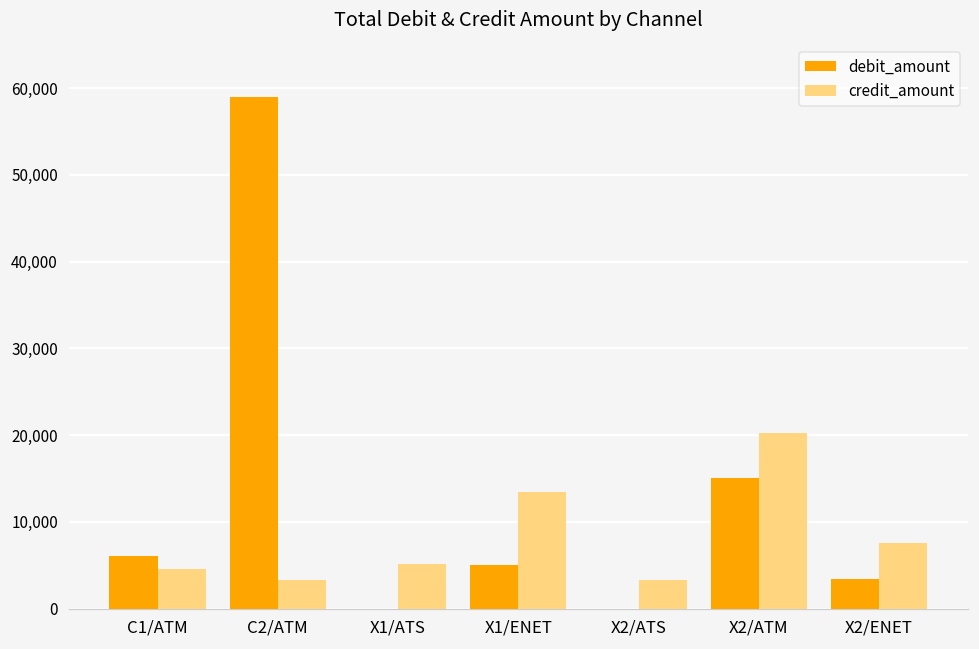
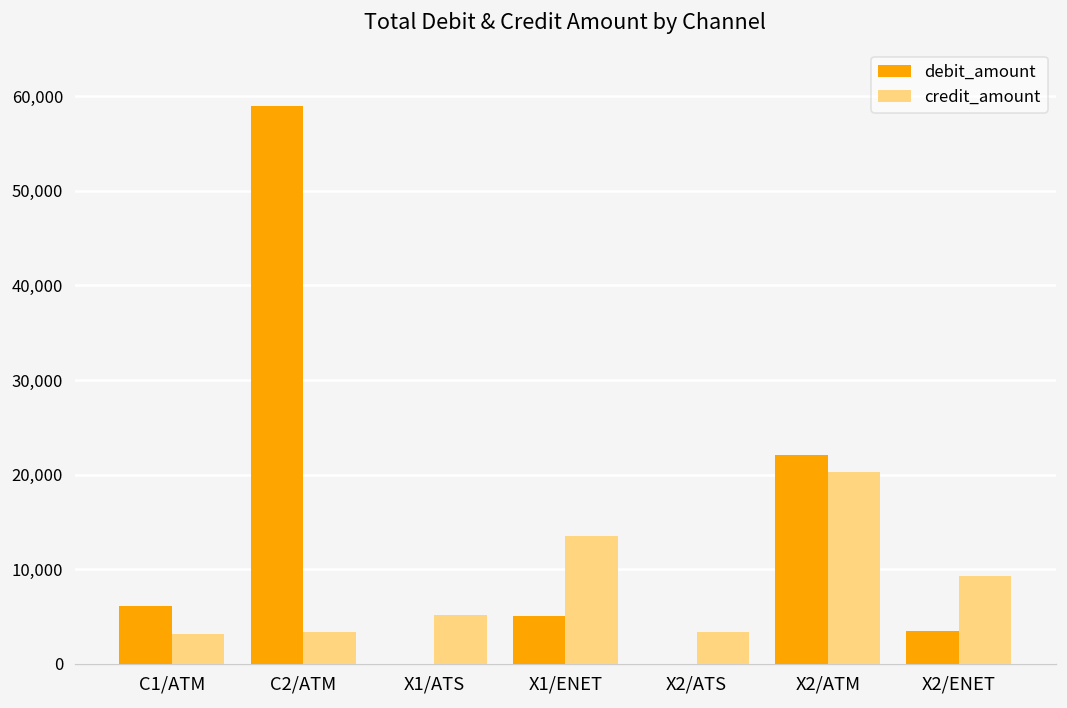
credit_amount, C1/ATM: 5,000 -> 3,000
debit_amount, X2/ATM: 15,000 -> 22,000
credit_amount, X2/ENET: 8,000 -> 9,000
